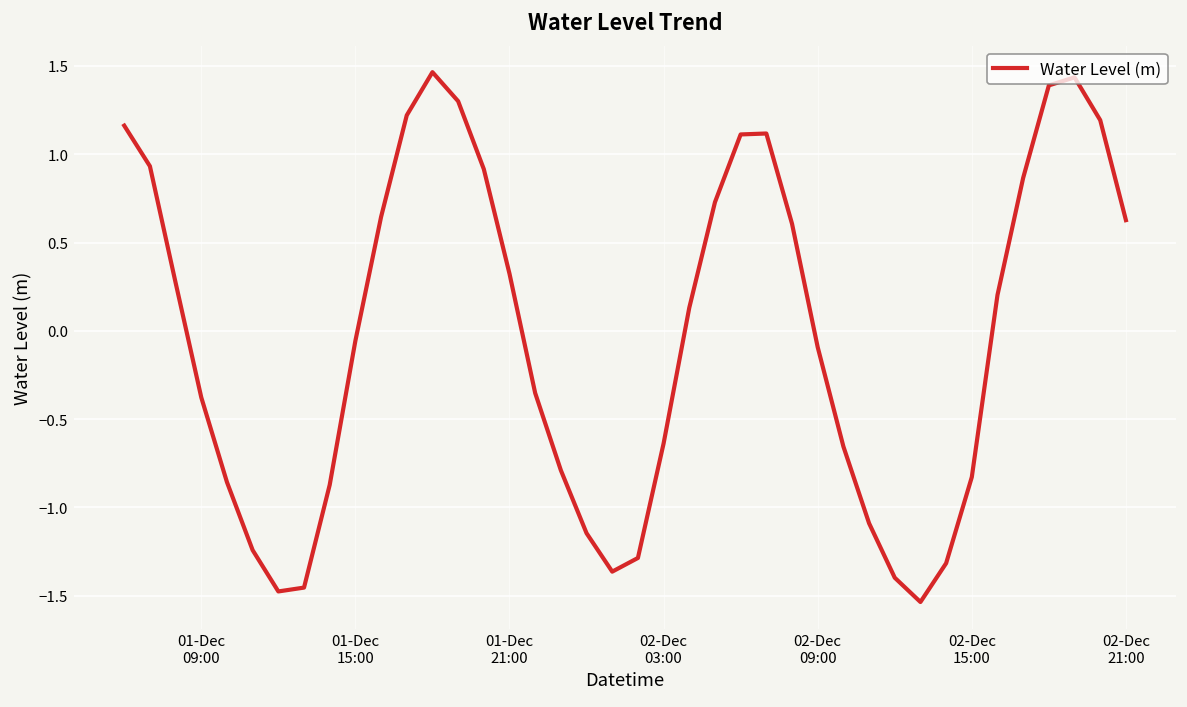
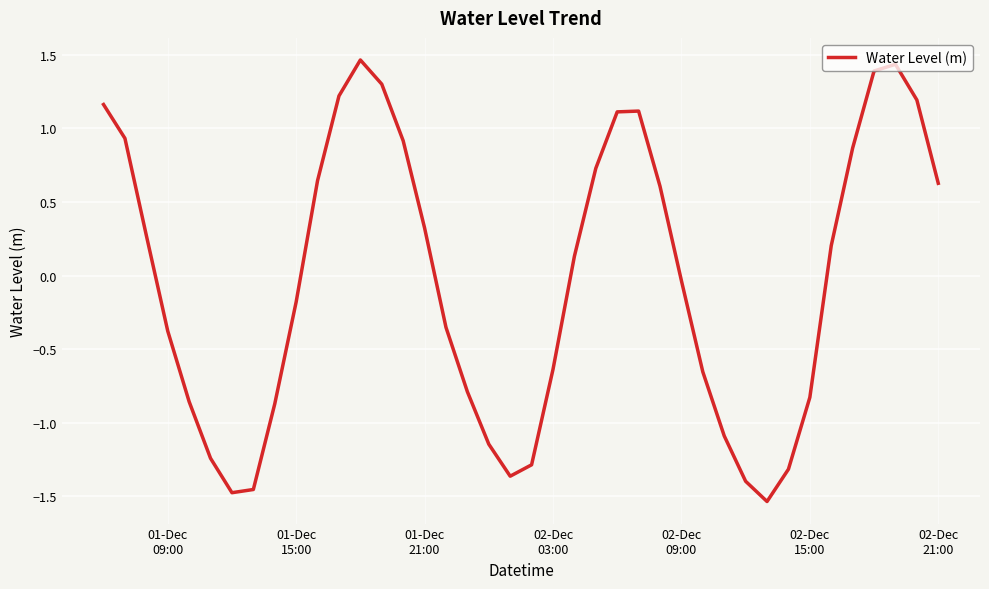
01-Dec 15:00: -0.06 -> -0.18
02-Dec 09:00: -0.09 -> -0.04
